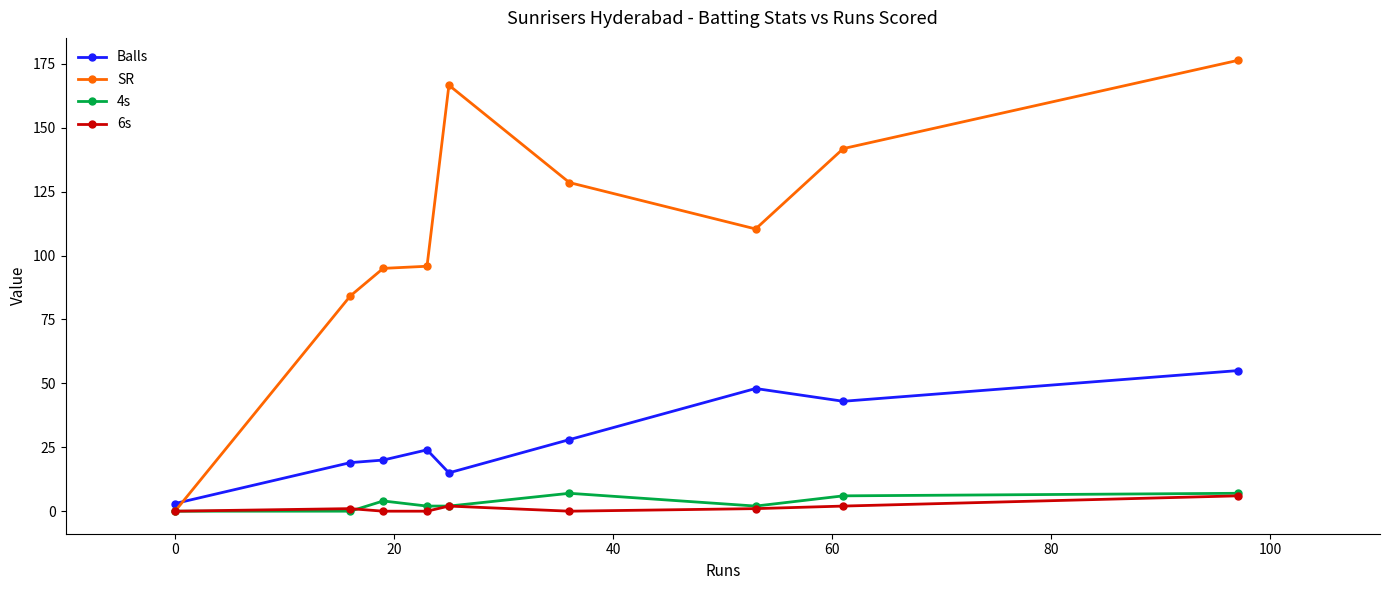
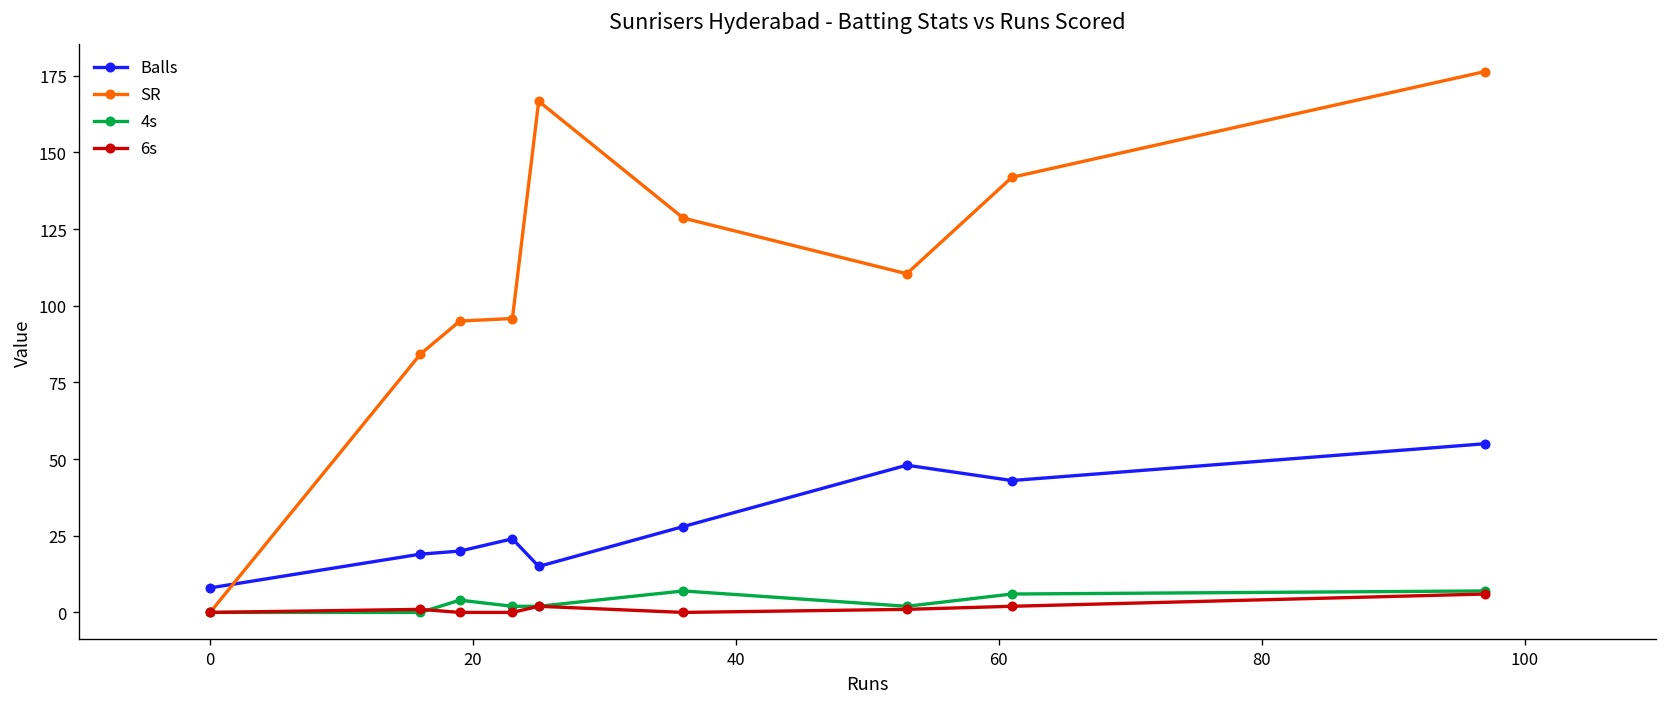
Balls, 0: 3 -> 8
